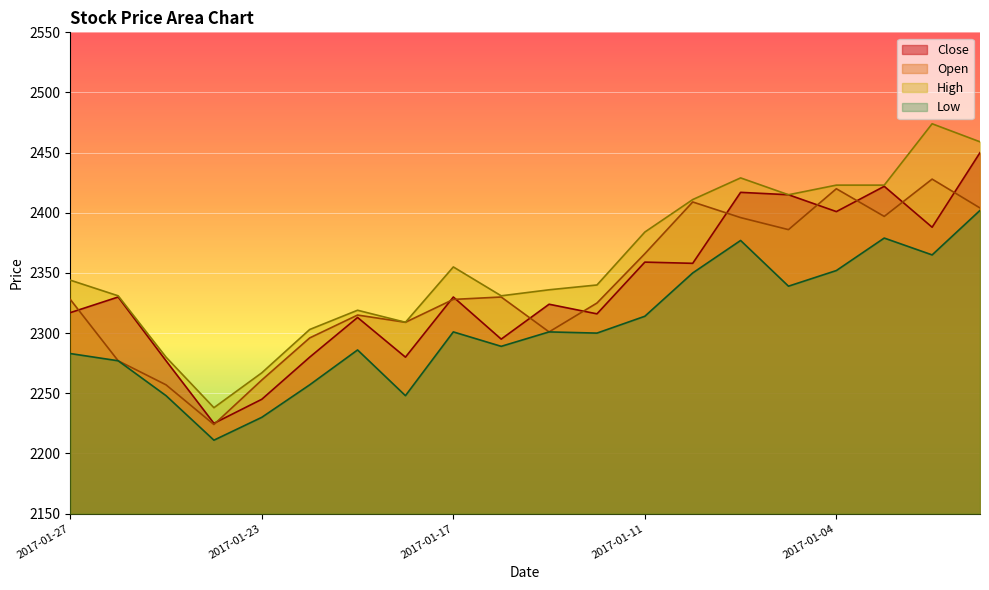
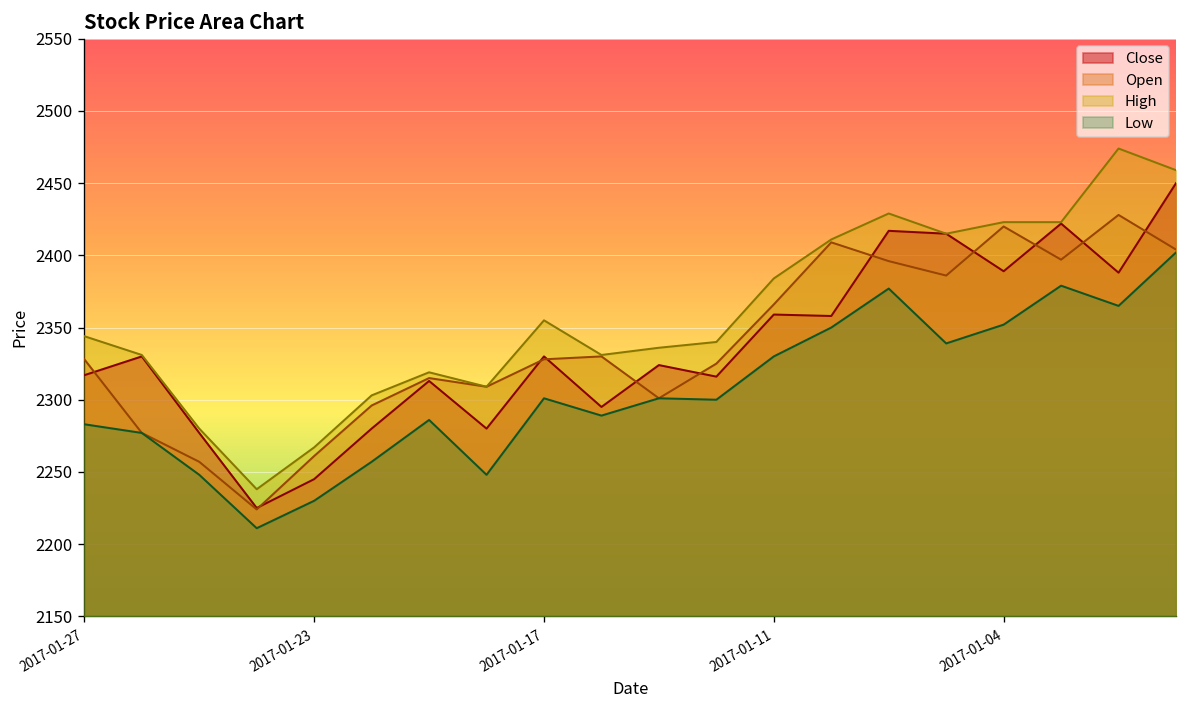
Low, 2017-01-11: 2314 -> 2330
Close, 2017-01-04: 2401 -> 2389
